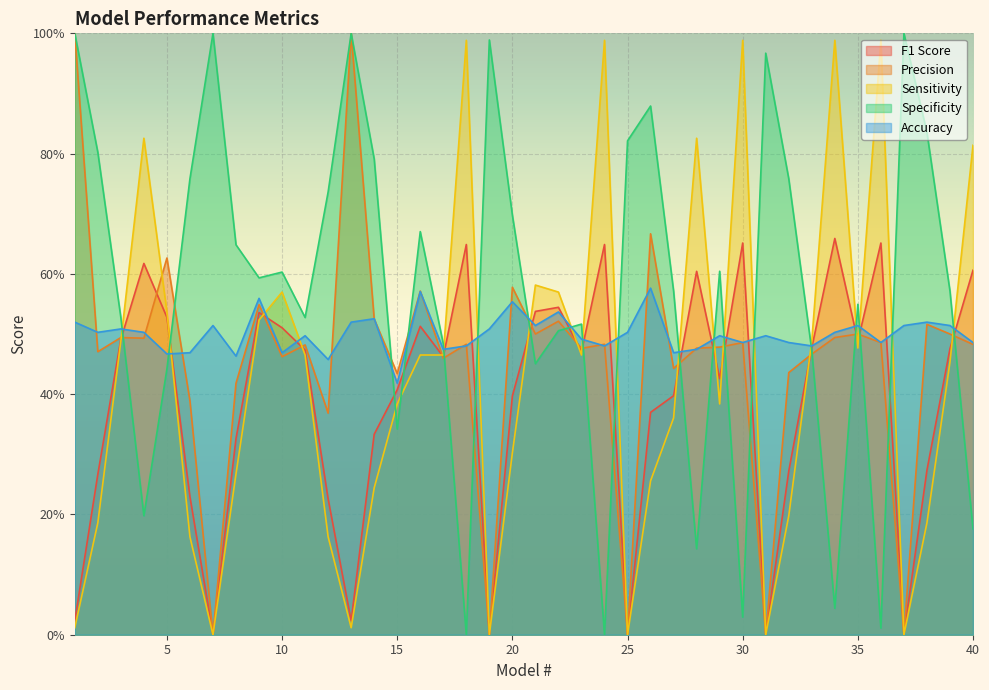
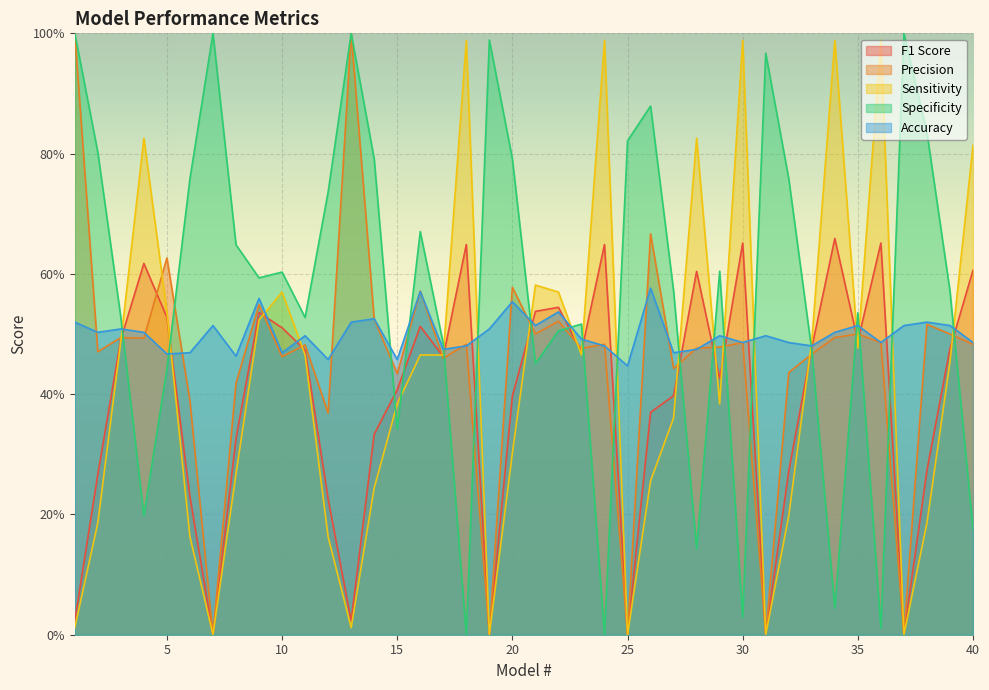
Accuracy, 15: 42% -> 46%
Specificity, 20: 70% -> 79%
Accuracy, 25: 50% -> 45%
Specificity, 35: 55% -> 54%
